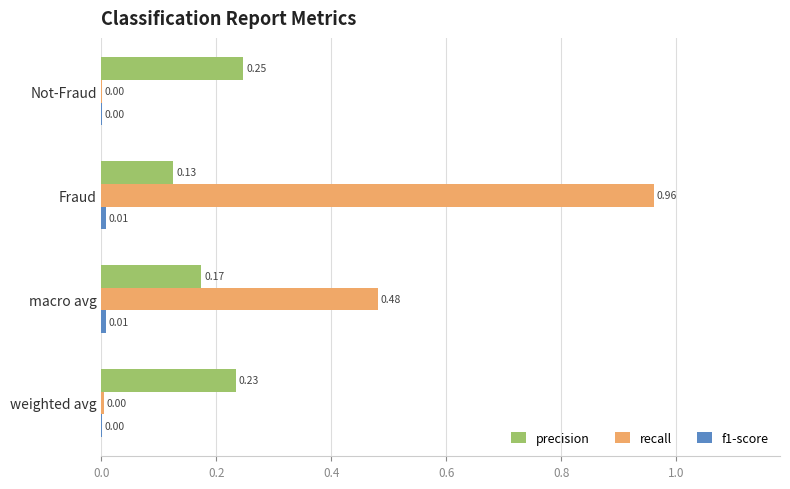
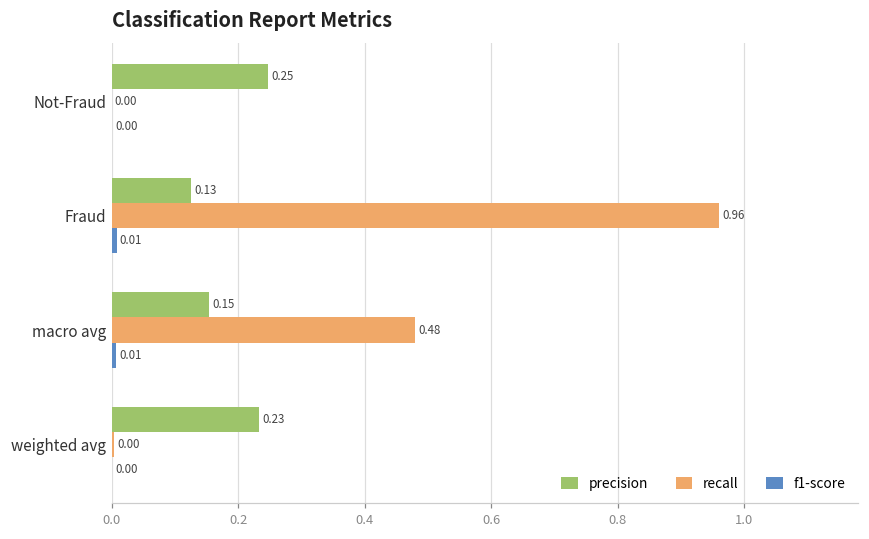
precision, macro avg: 0.17 -> 0.15
